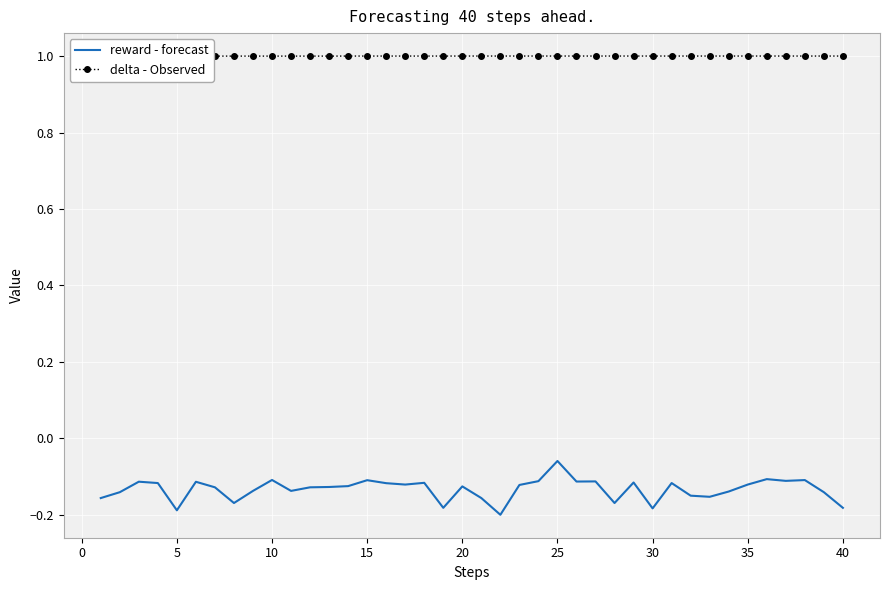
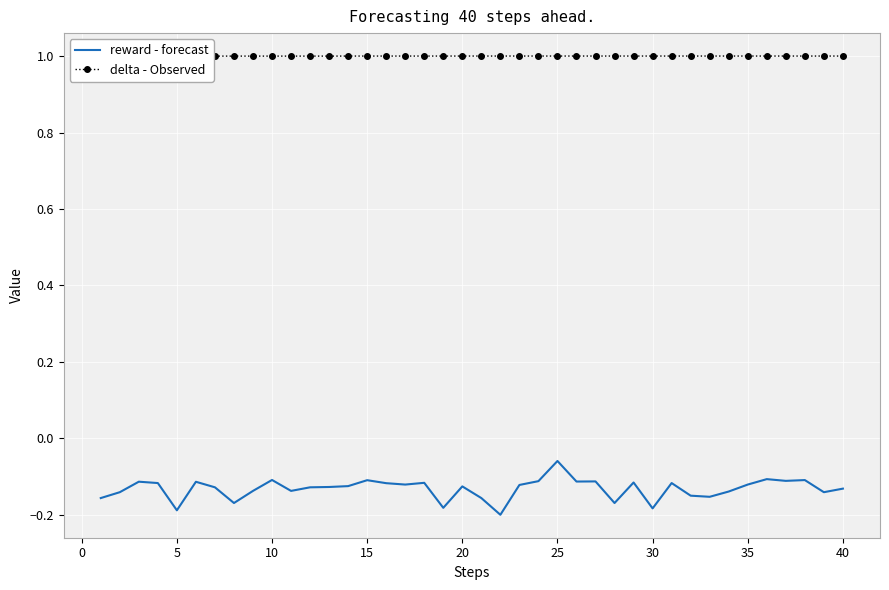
reward - forecast, 40: -0.18 -> -0.13
